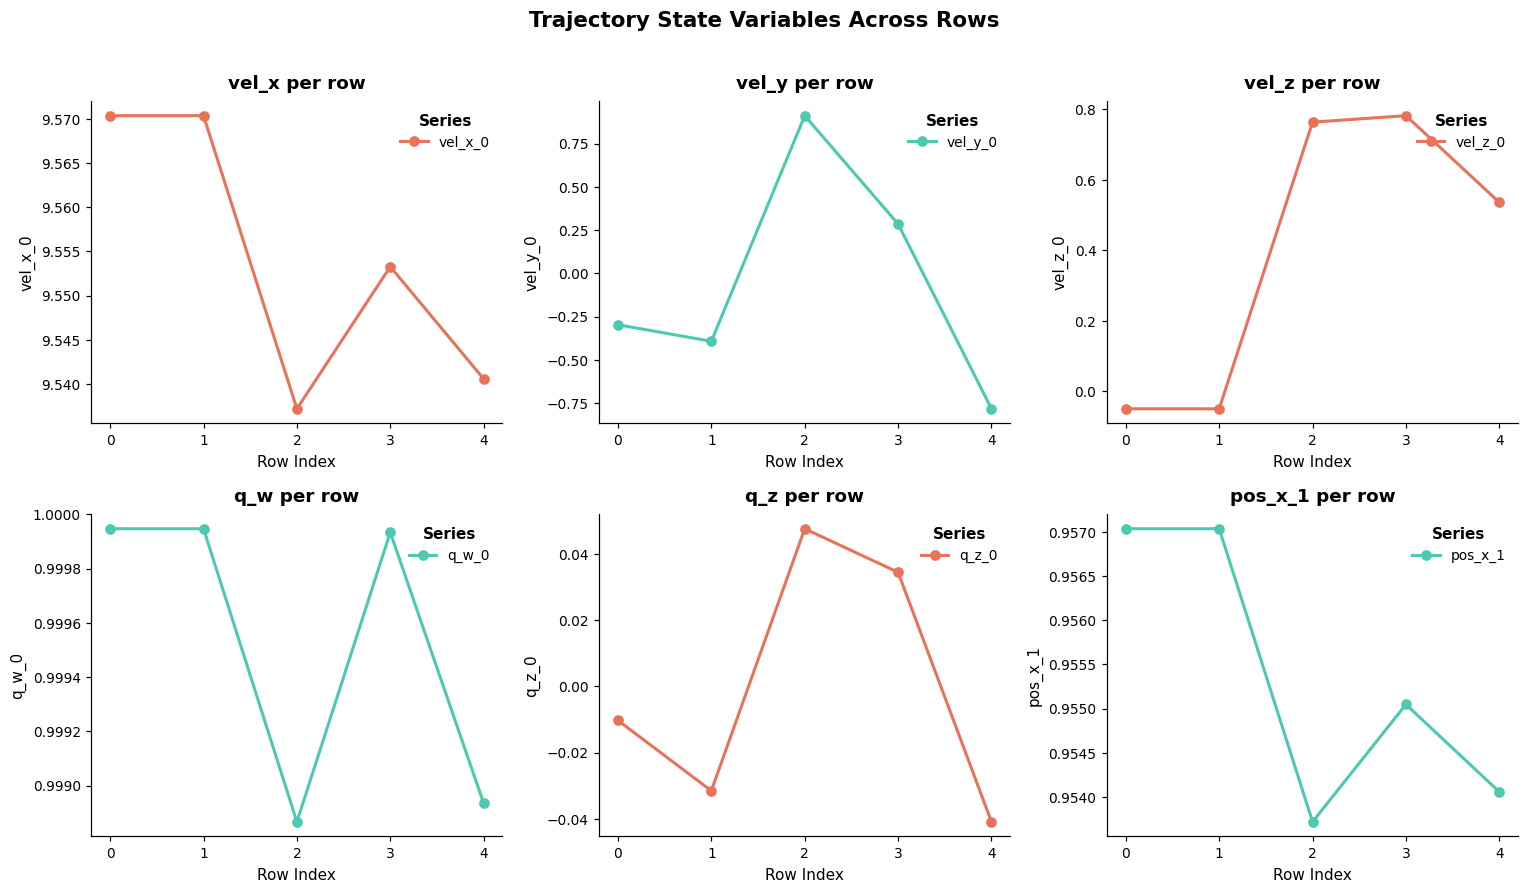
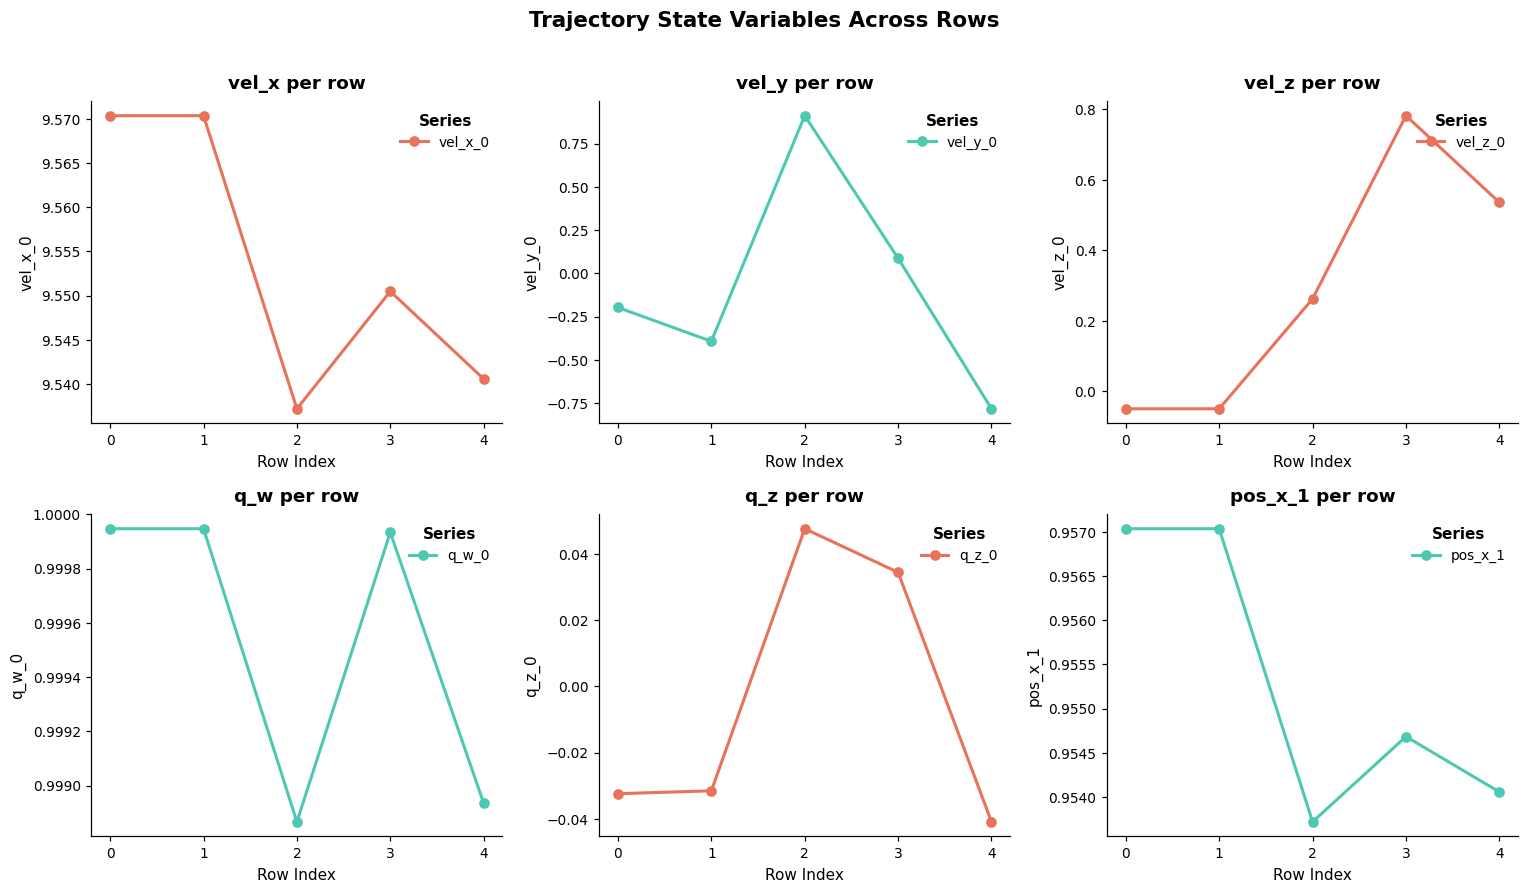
vel_x per row, 3: 9.553 -> 9.550
vel_y per row, 0: -0.30 -> -0.20
vel_y per row, 3: 0.29 -> 0.09
vel_z per row, 2: 0.76 -> 0.26
q_z per row, 0: -0.010 -> -0.032
pos_x_1 per row, 3: 0.9550 -> 0.9547
